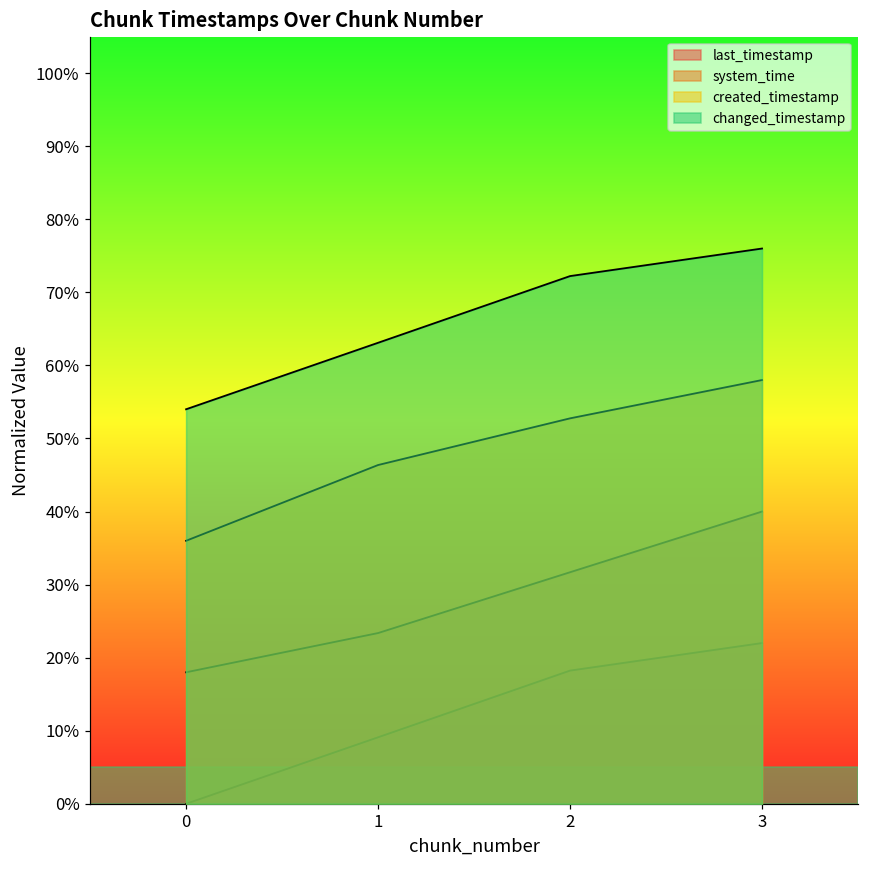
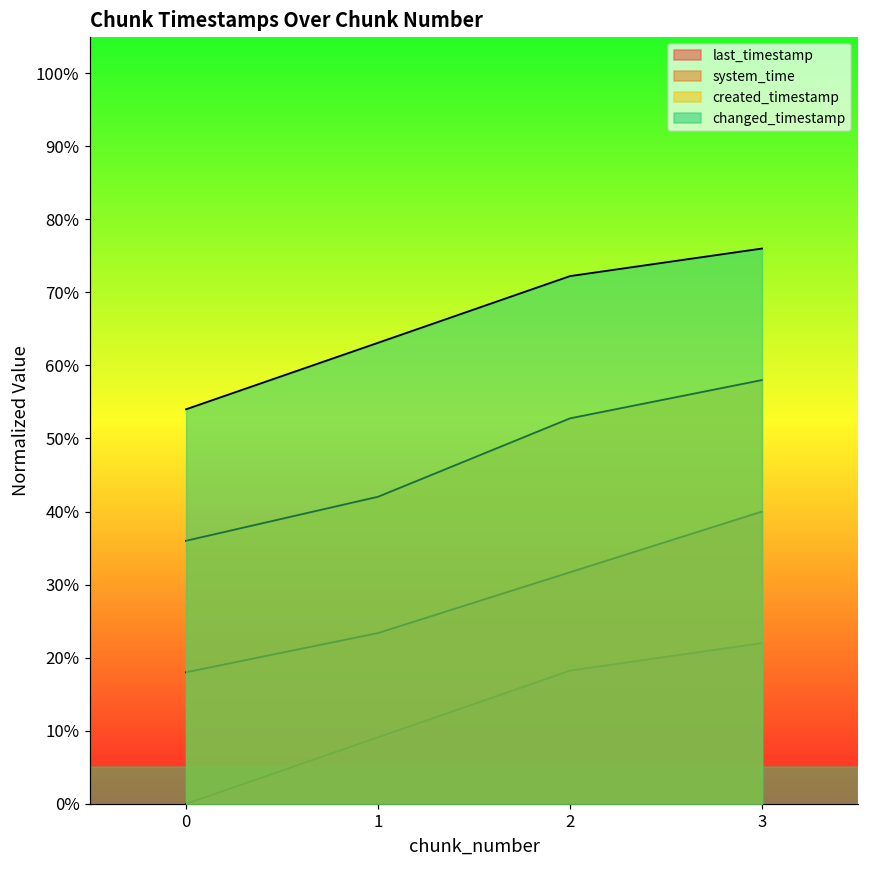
created_timestamp, 1: 46% -> 42%
